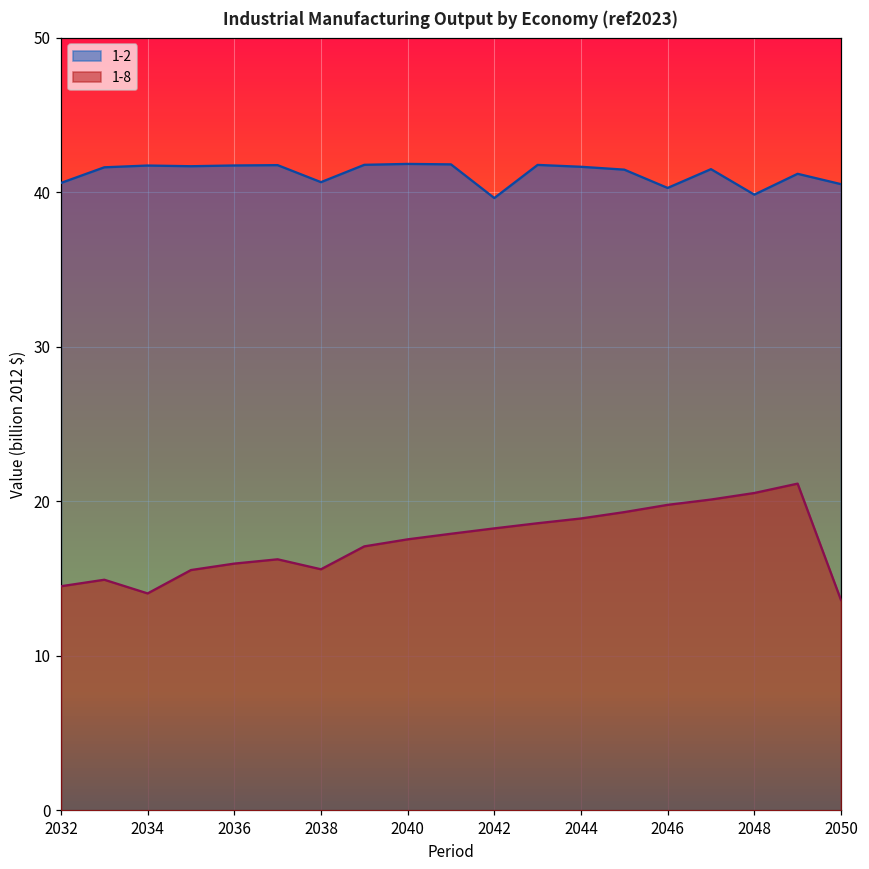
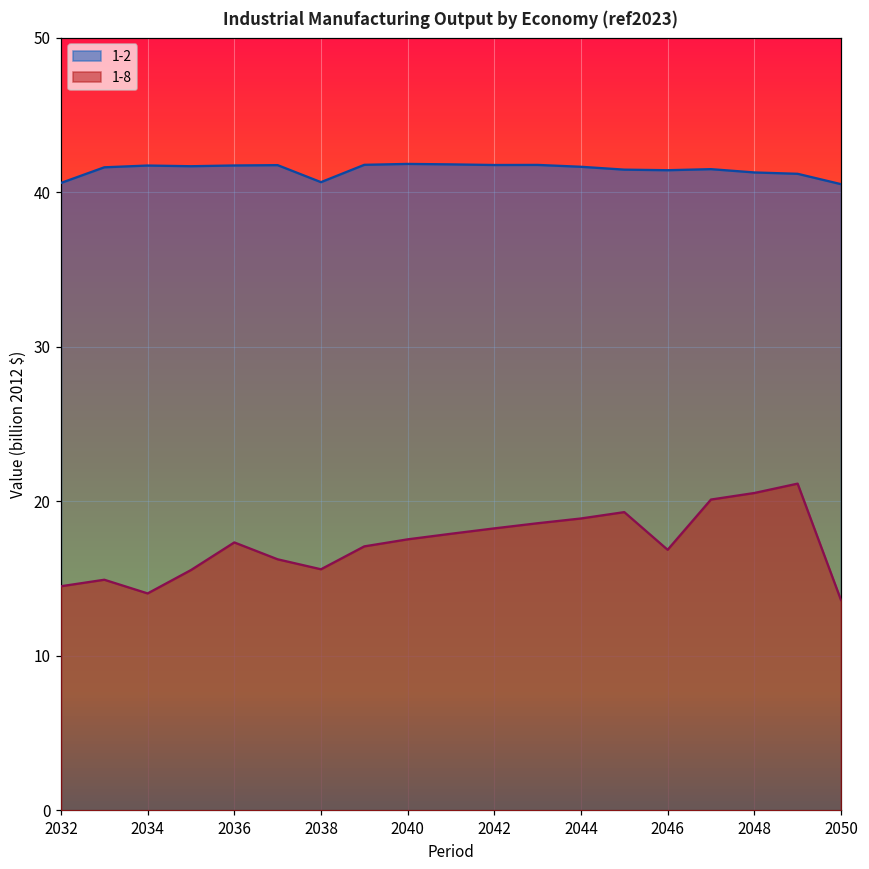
1-8, 2036: 16.0 -> 17.3
1-2, 2042: 39.6 -> 41.8
1-2, 2046: 40.3 -> 41.4
1-8, 2046: 19.8 -> 16.9
1-2, 2048: 39.8 -> 41.3
